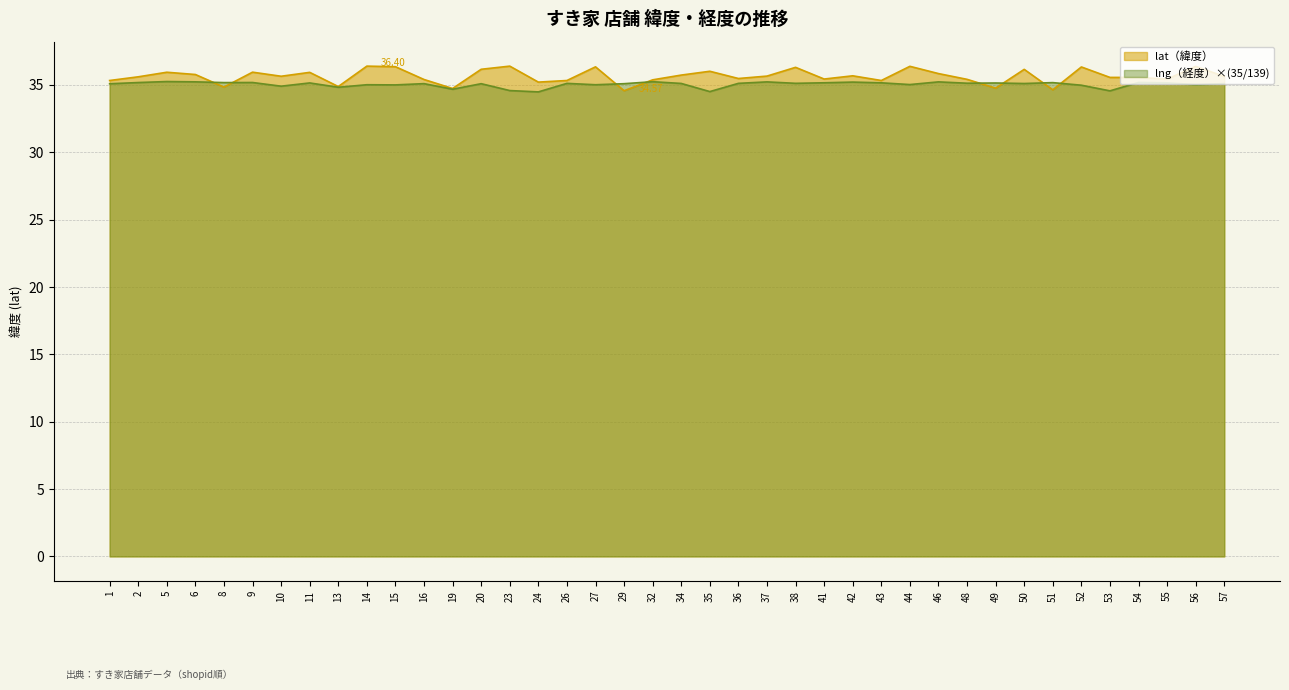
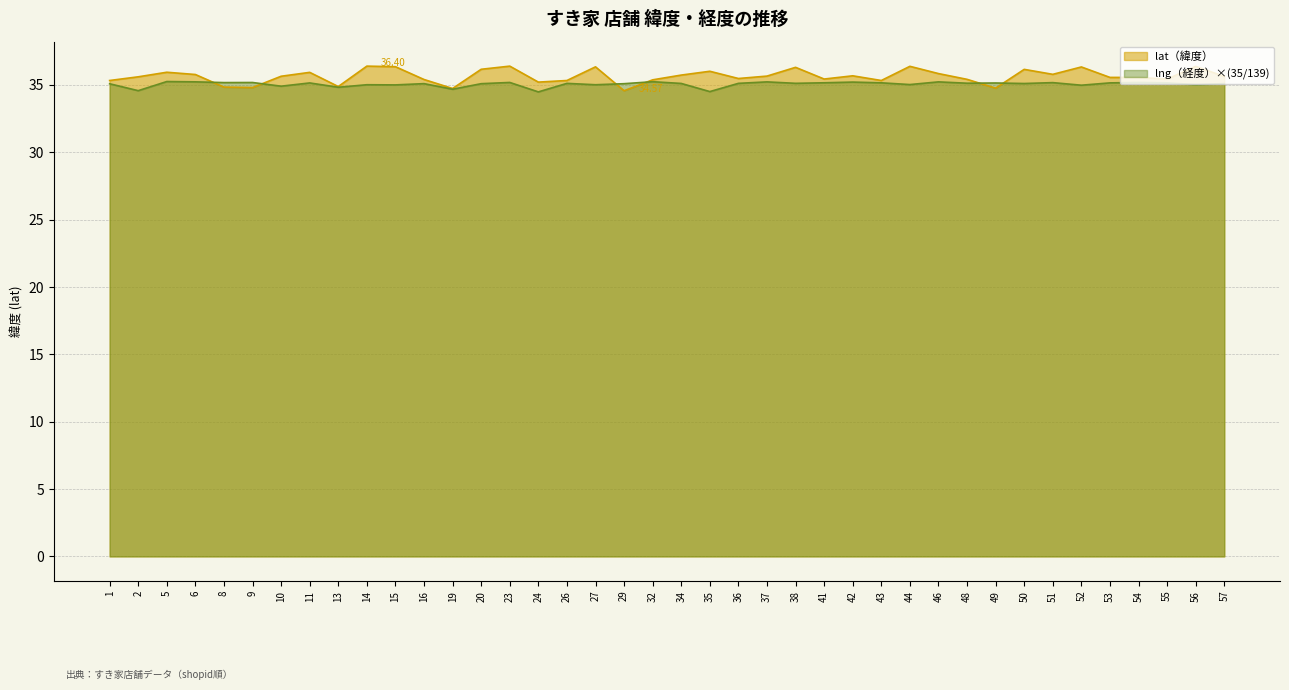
lng（経度）×(35/139), 2: 35.2 -> 34.6
lat（緯度）, 9: 35.9 -> 34.8
lng（経度）×(35/139), 23: 34.6 -> 35.2
lat（緯度）, 51: 34.6 -> 35.8
lng（経度）×(35/139), 53: 34.6 -> 35.2
